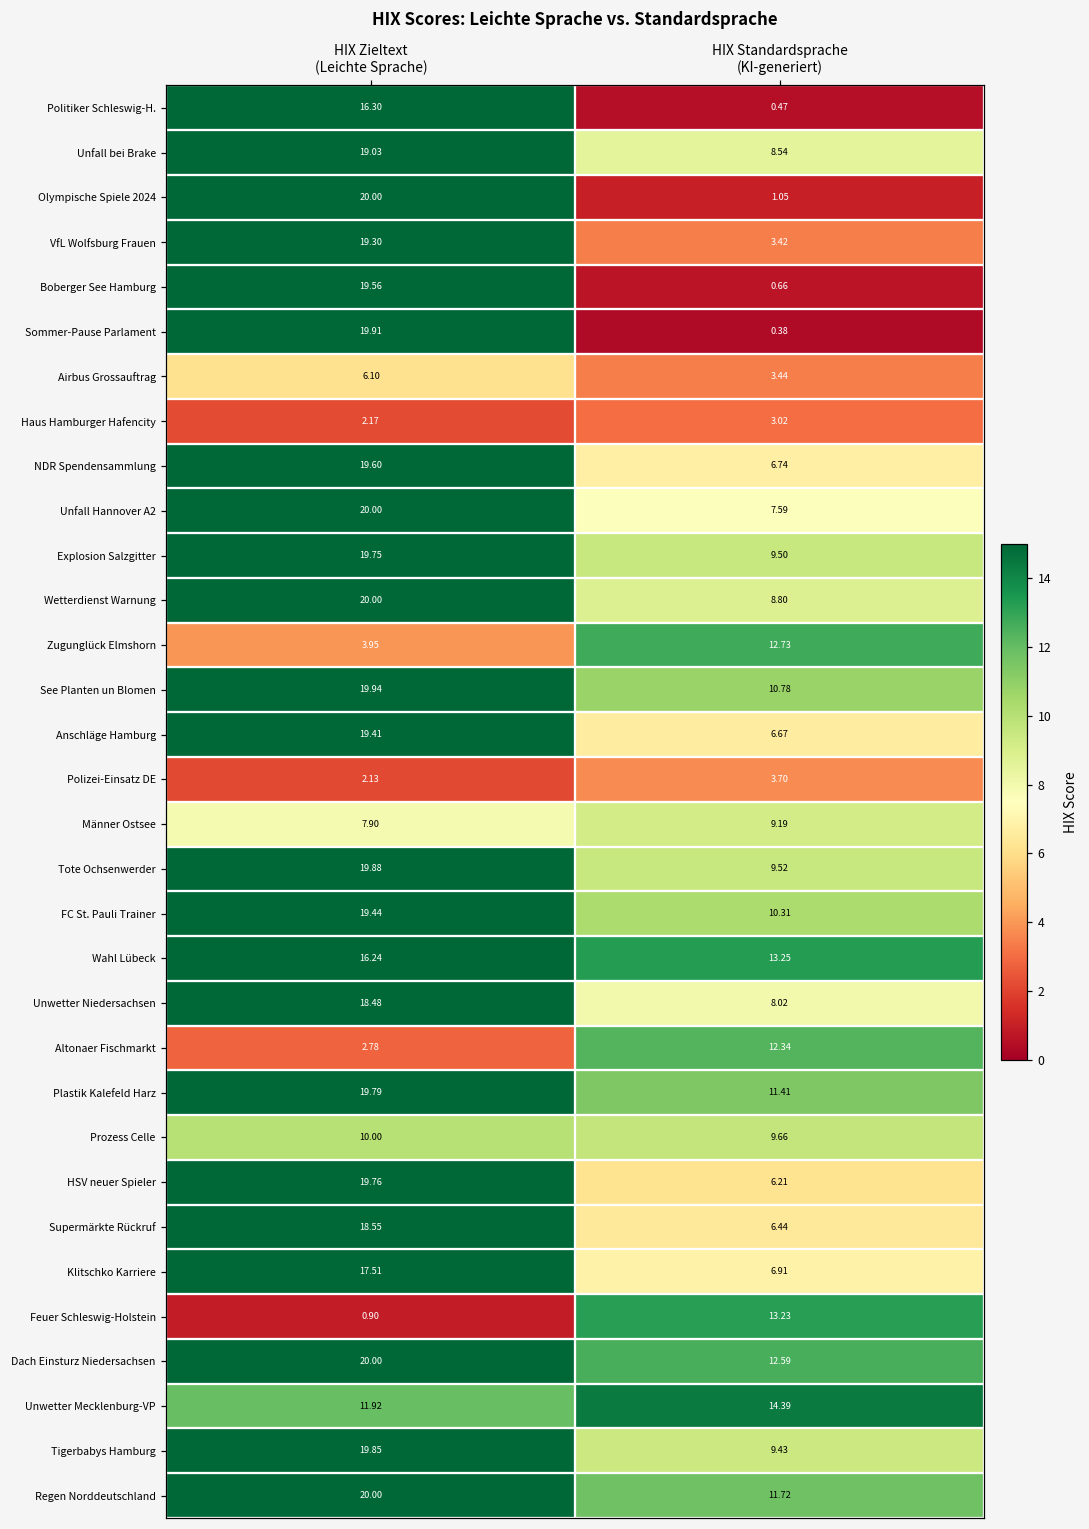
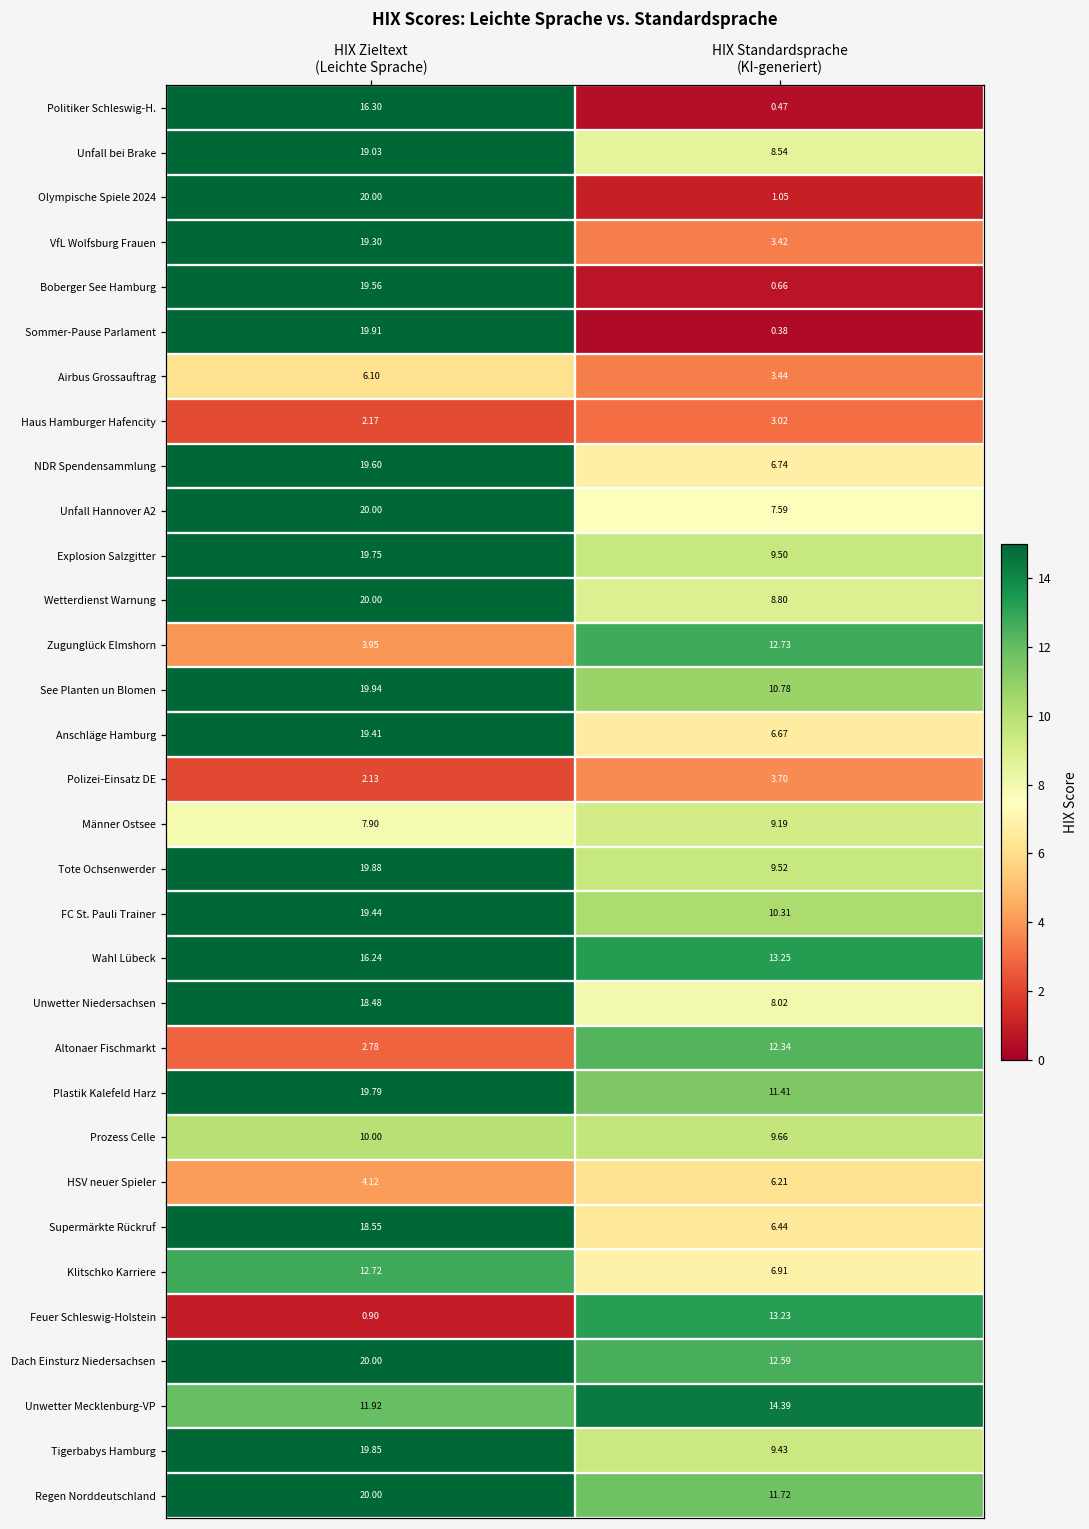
HSV neuer Spieler, HIX Zieltext (Leichte Sprache): 19.76 -> 4.12
Klitschko Karriere, HIX Zieltext (Leichte Sprache): 17.51 -> 12.72
